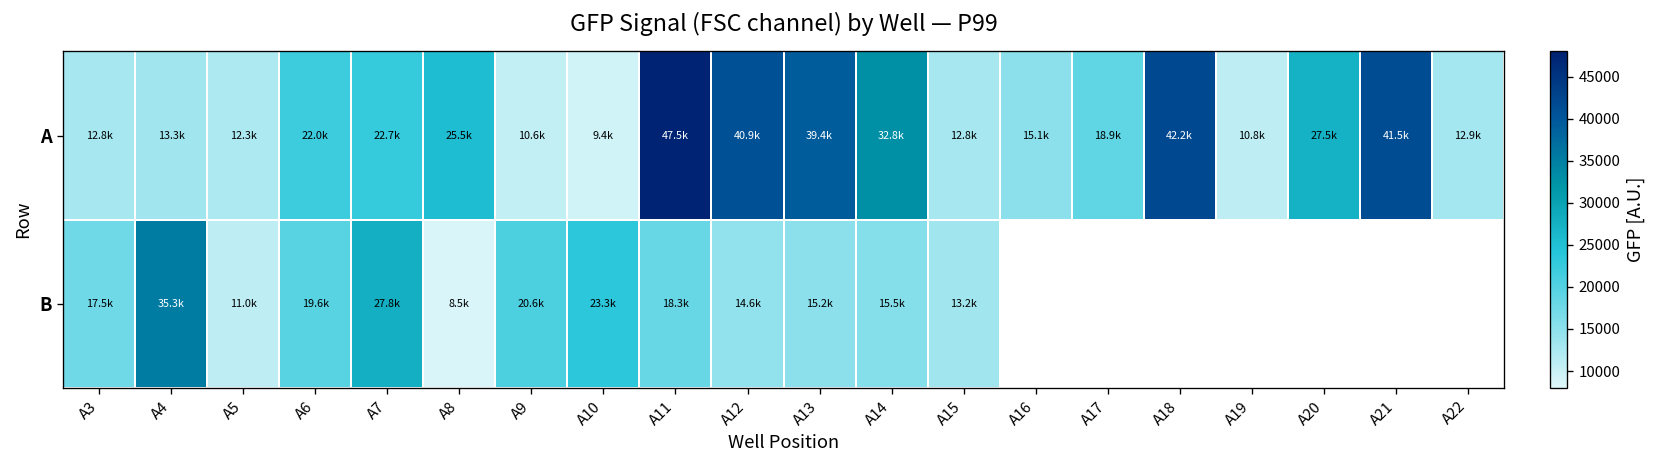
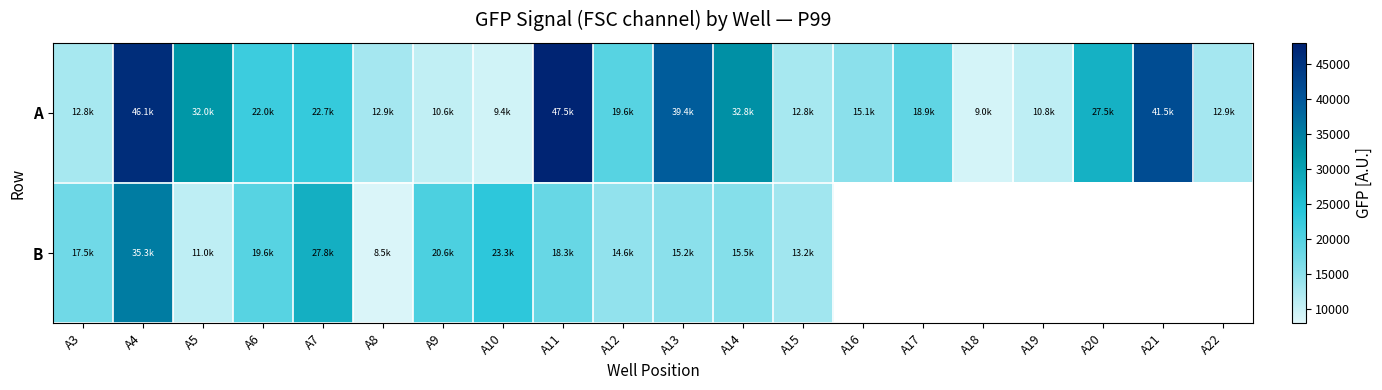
A, A4: 13.3k -> 46.1k
A, A5: 12.3k -> 32.0k
A, A8: 25.5k -> 12.9k
A, A12: 40.9k -> 19.6k
A, A18: 42.2k -> 9.0k
